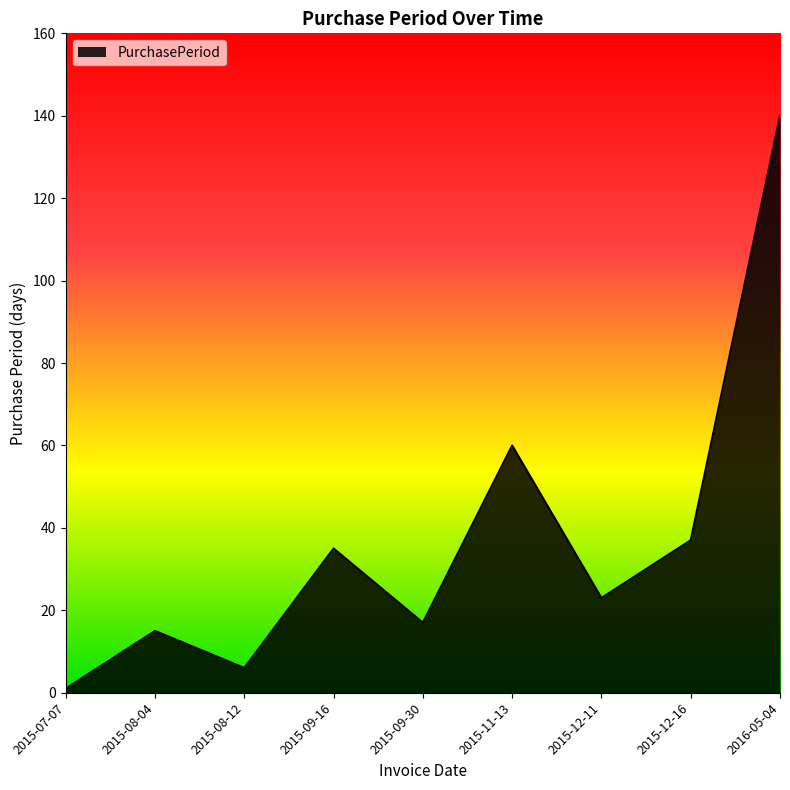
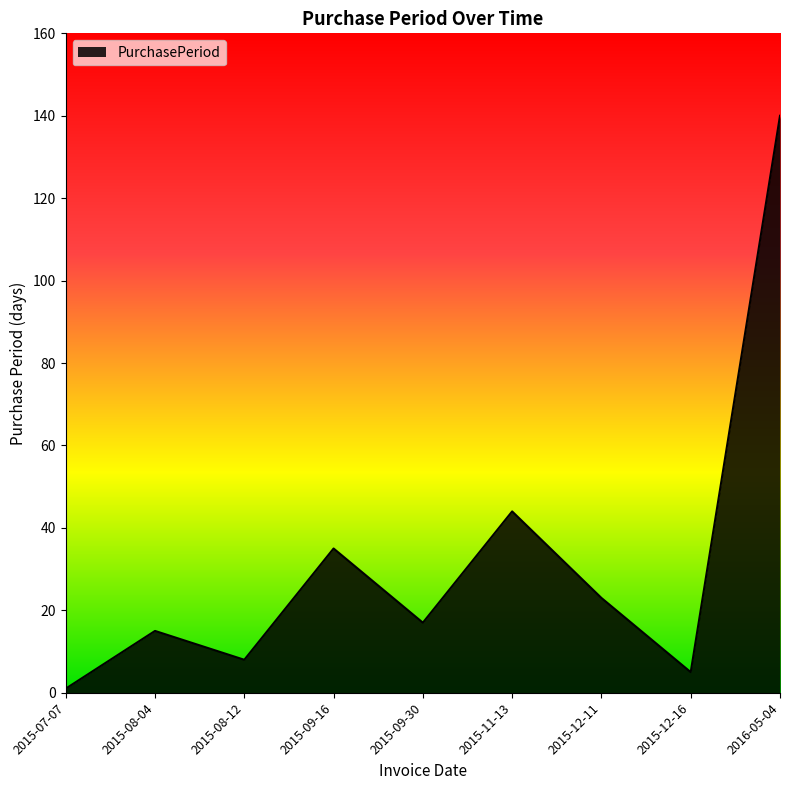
2015-08-12: 6 -> 8
2015-11-13: 60 -> 44
2015-12-16: 37 -> 5
